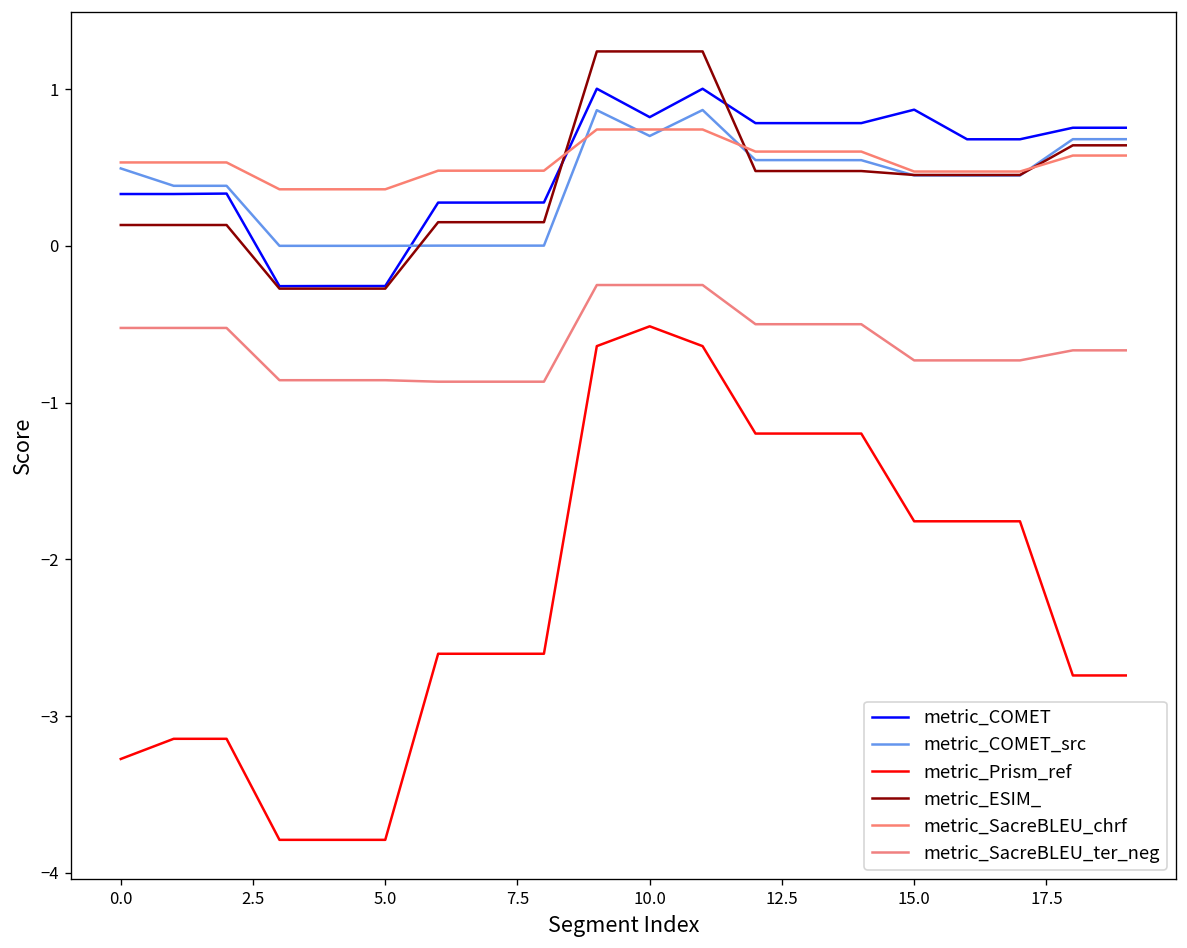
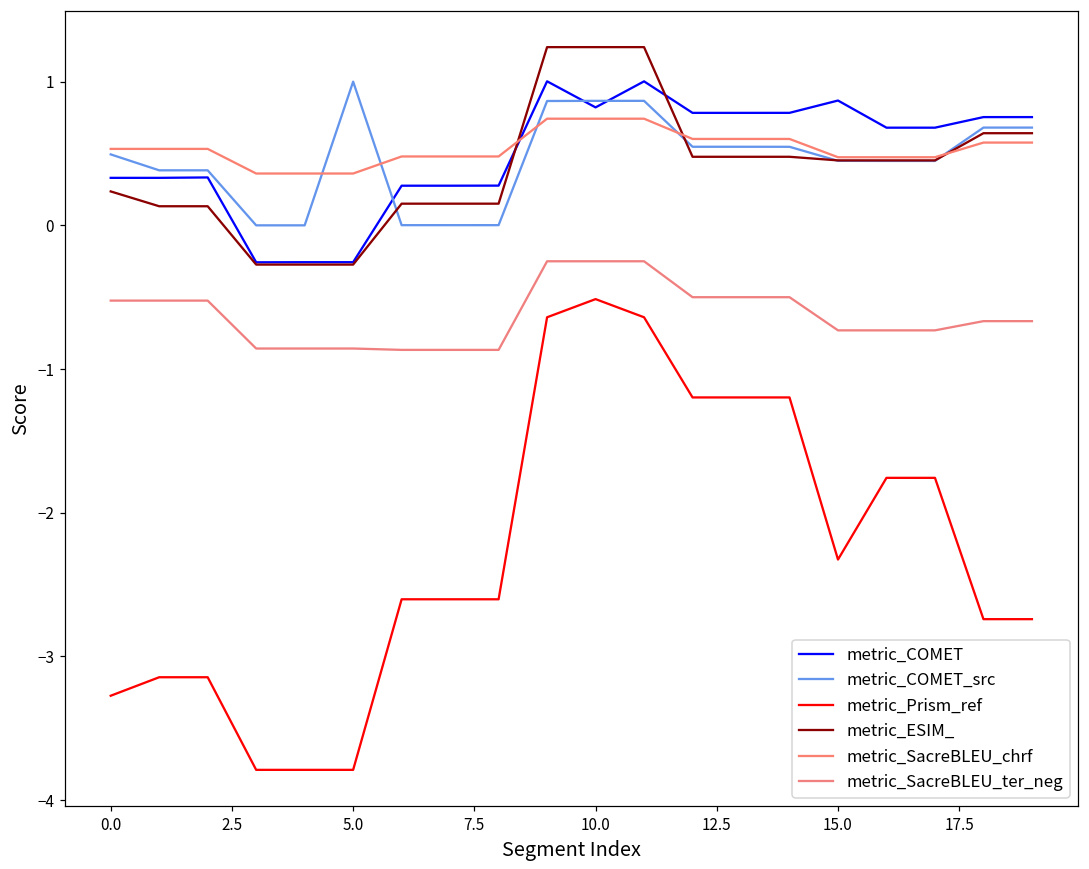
metric_ESIM_, 0.0: 0.13 -> 0.24
metric_COMET_src, 5.0: 0 -> 1
metric_COMET_src, 10.0: 0.70 -> 0.87
metric_Prism_ref, 15.0: -1.76 -> -2.33
